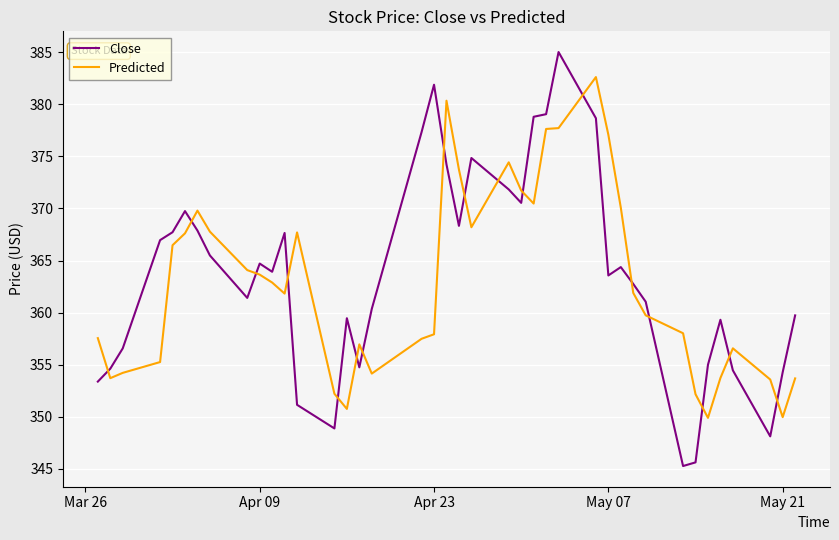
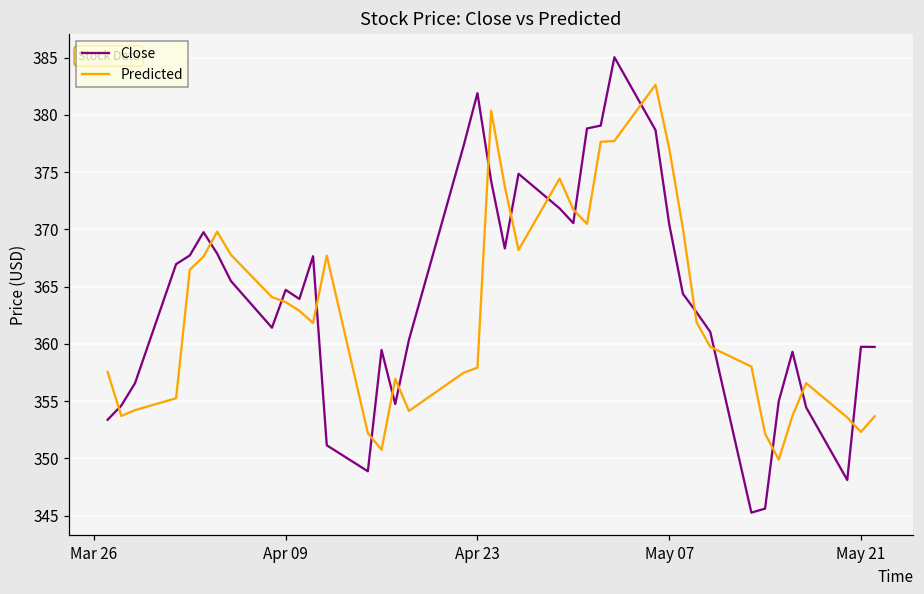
Close, May 07: 363.6 -> 370.5
Close, May 21: 354.3 -> 359.7
Predicted, May 21: 350.0 -> 352.3
